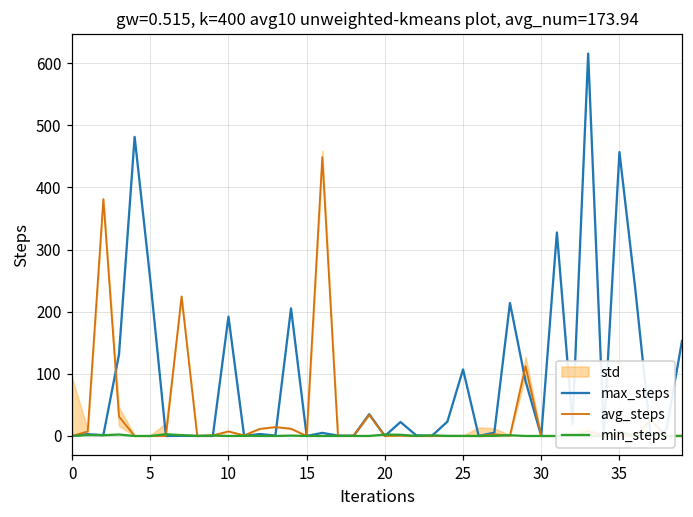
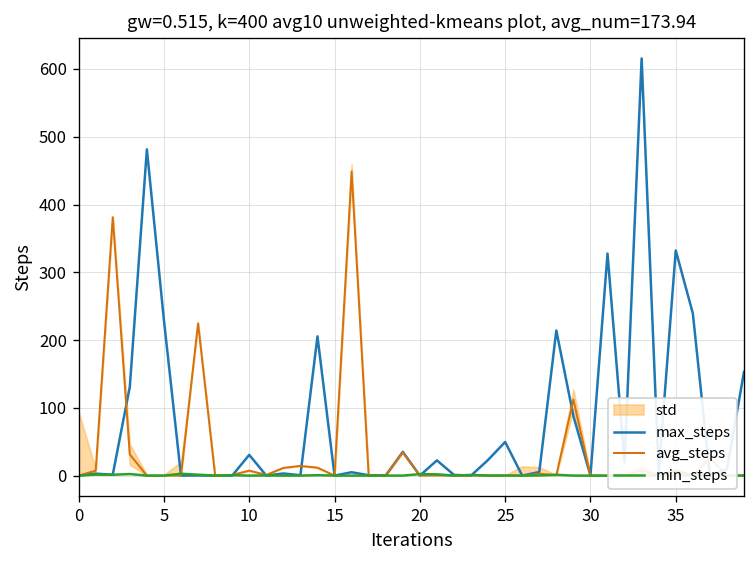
max_steps, 5: 250 -> 230
max_steps, 10: 190 -> 30
max_steps, 25: 110 -> 50
max_steps, 35: 460 -> 330
